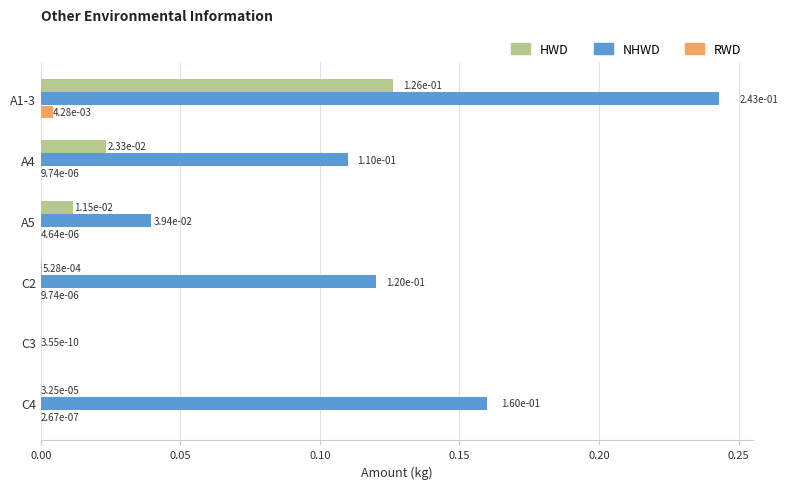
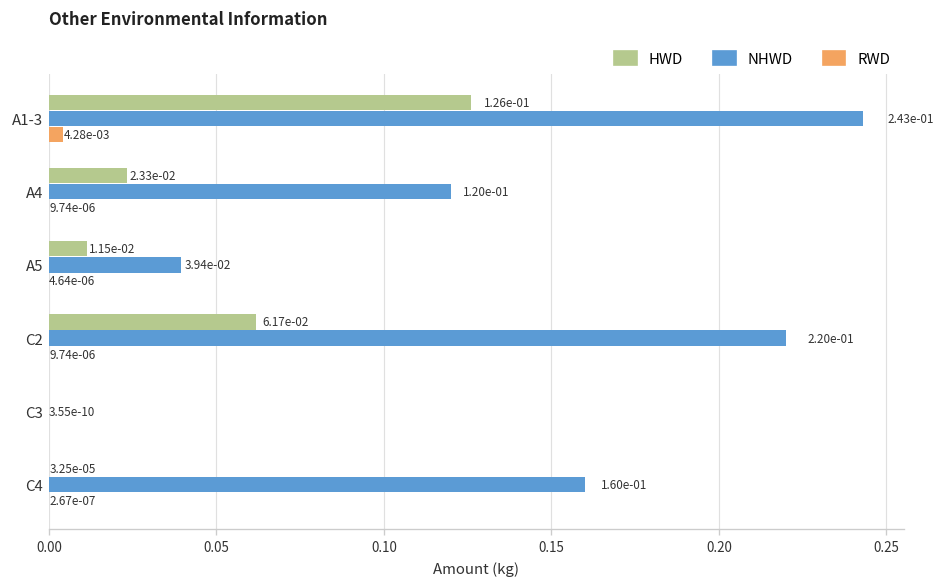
NHWD, A4: 1.10e-01 -> 1.20e-01
HWD, C2: 5.28e-04 -> 6.17e-02
NHWD, C2: 1.20e-01 -> 2.20e-01
